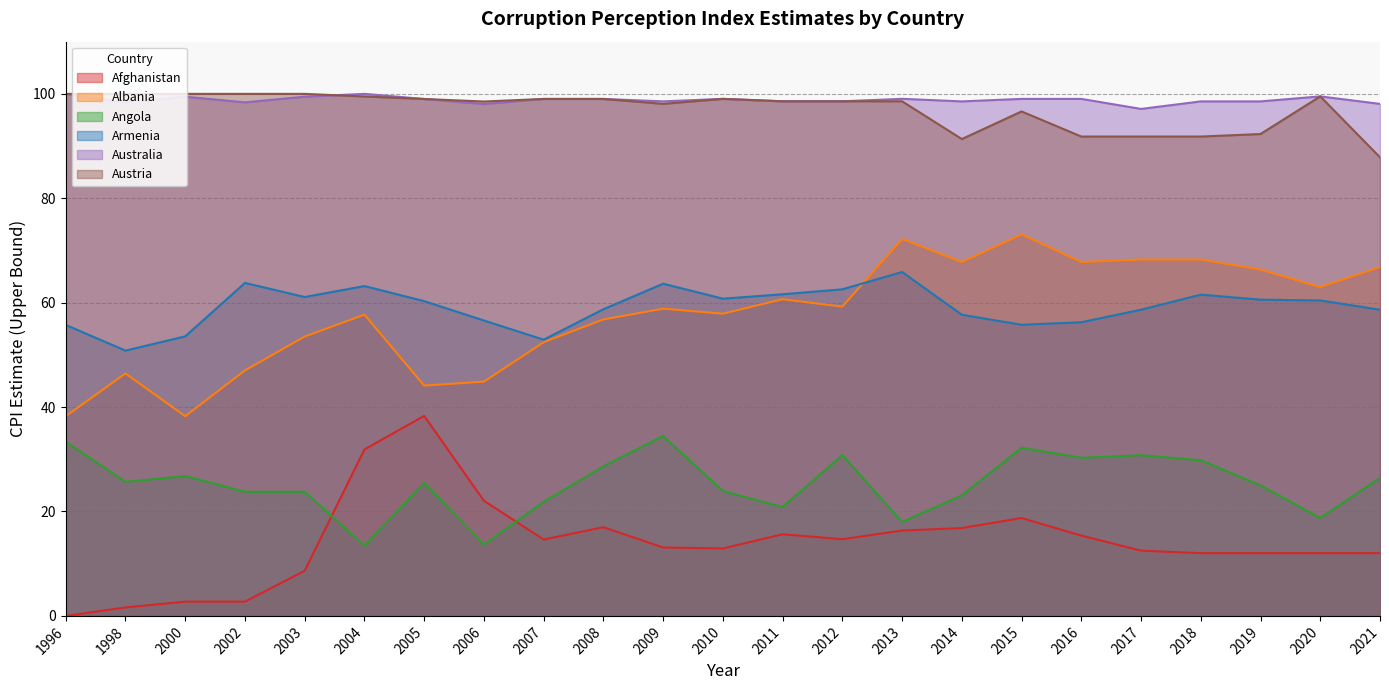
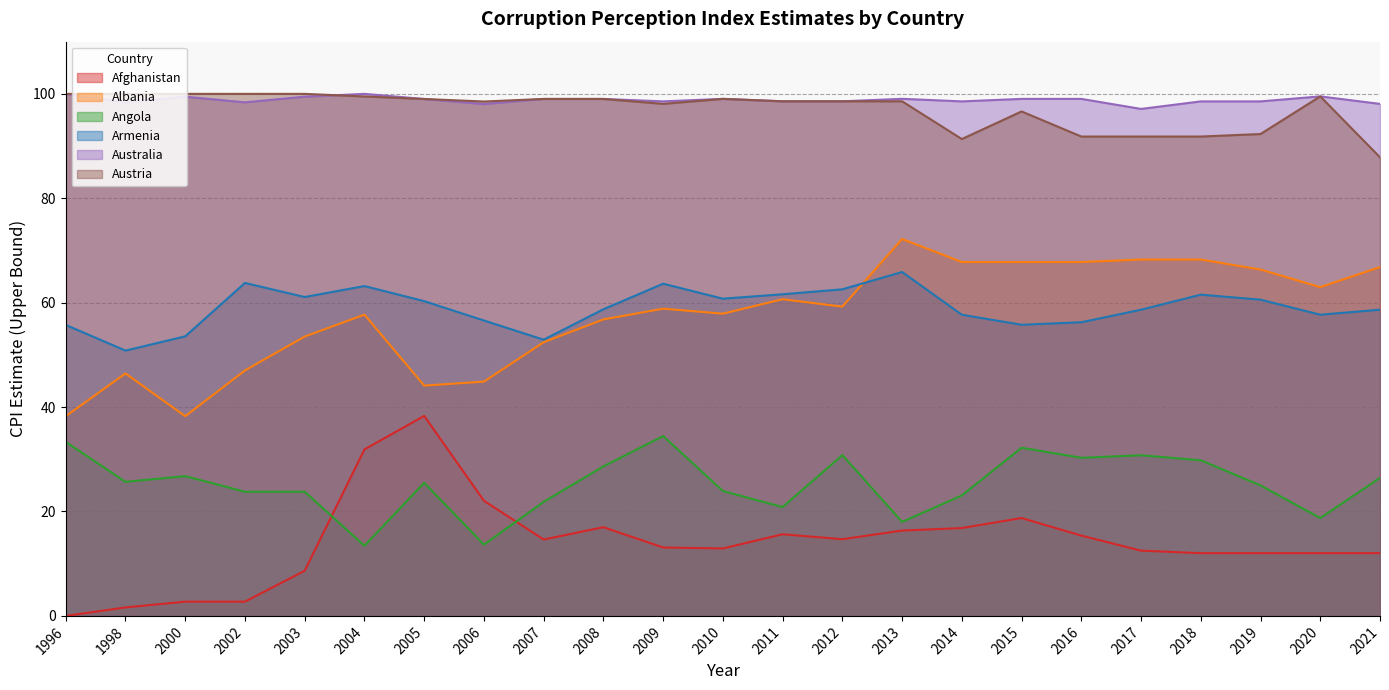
Albania, 2015: 73 -> 68
Armenia, 2020: 60 -> 58
